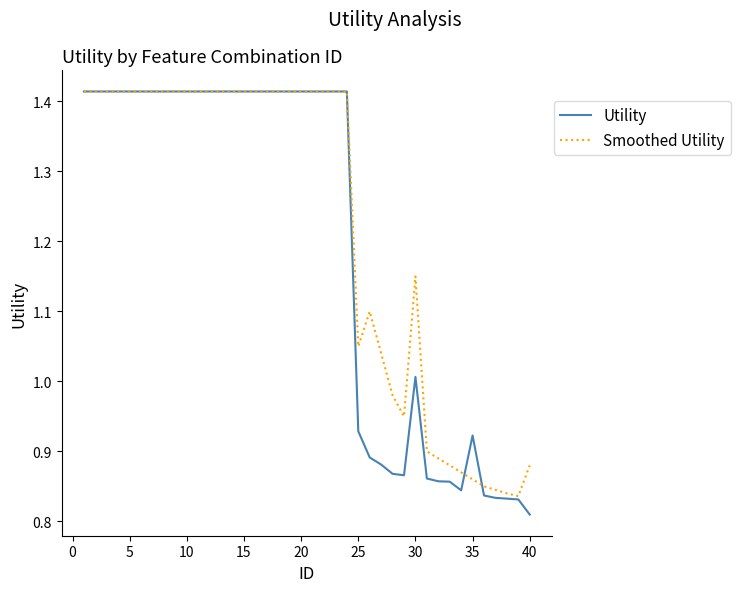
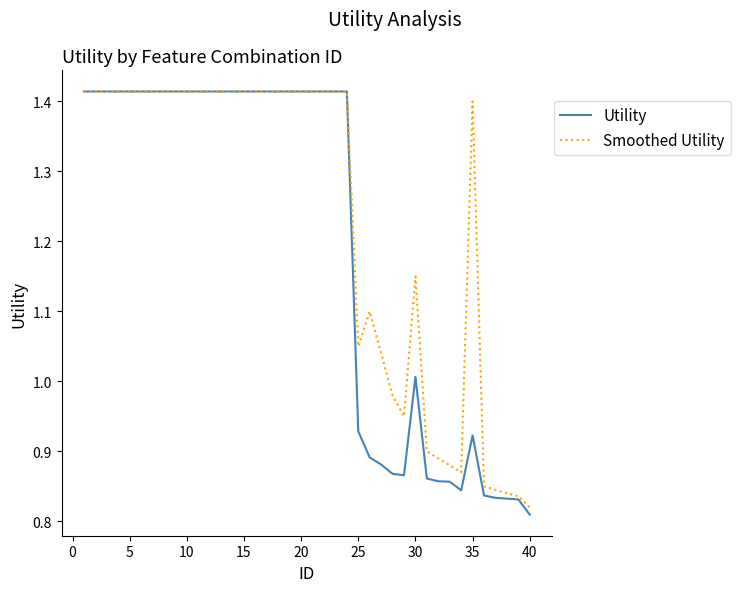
Smoothed Utility, 35: 0.86 -> 1.40
Smoothed Utility, 40: 0.88 -> 0.82
